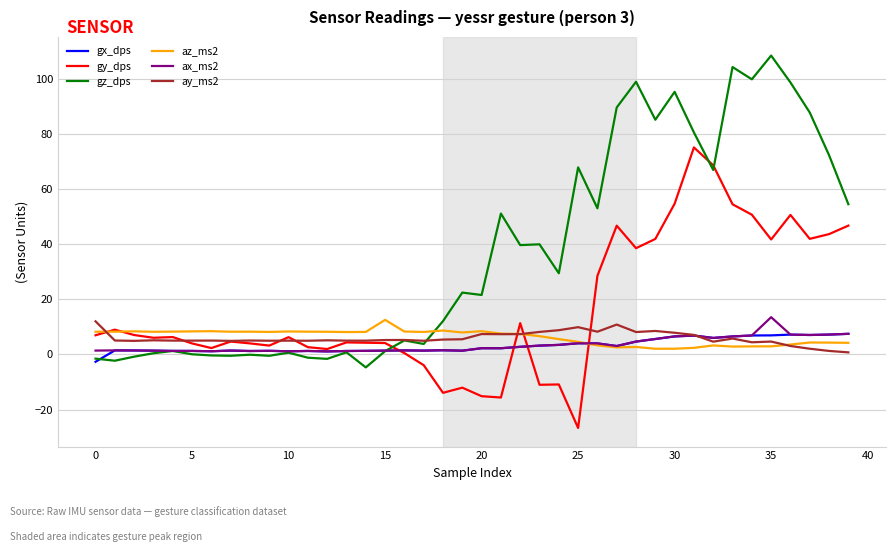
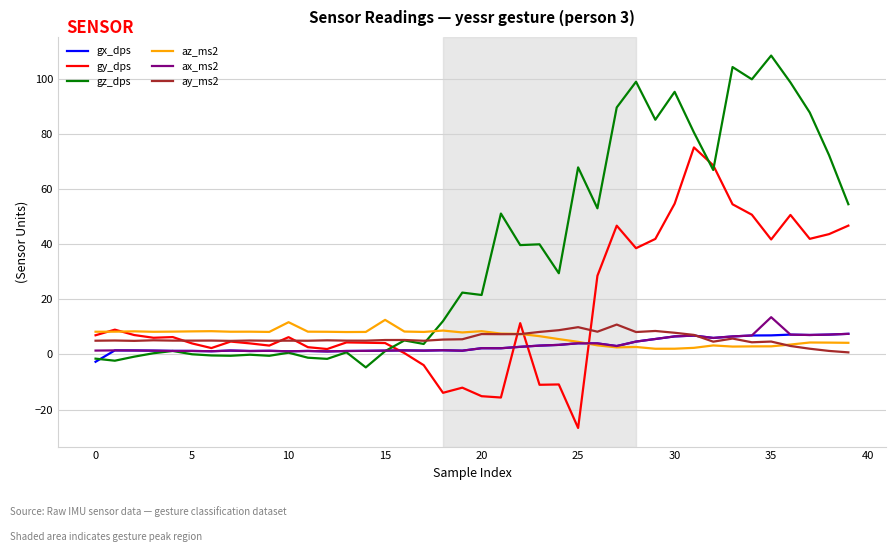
ay_ms2, 0: 12 -> 5
az_ms2, 10: 8 -> 12
